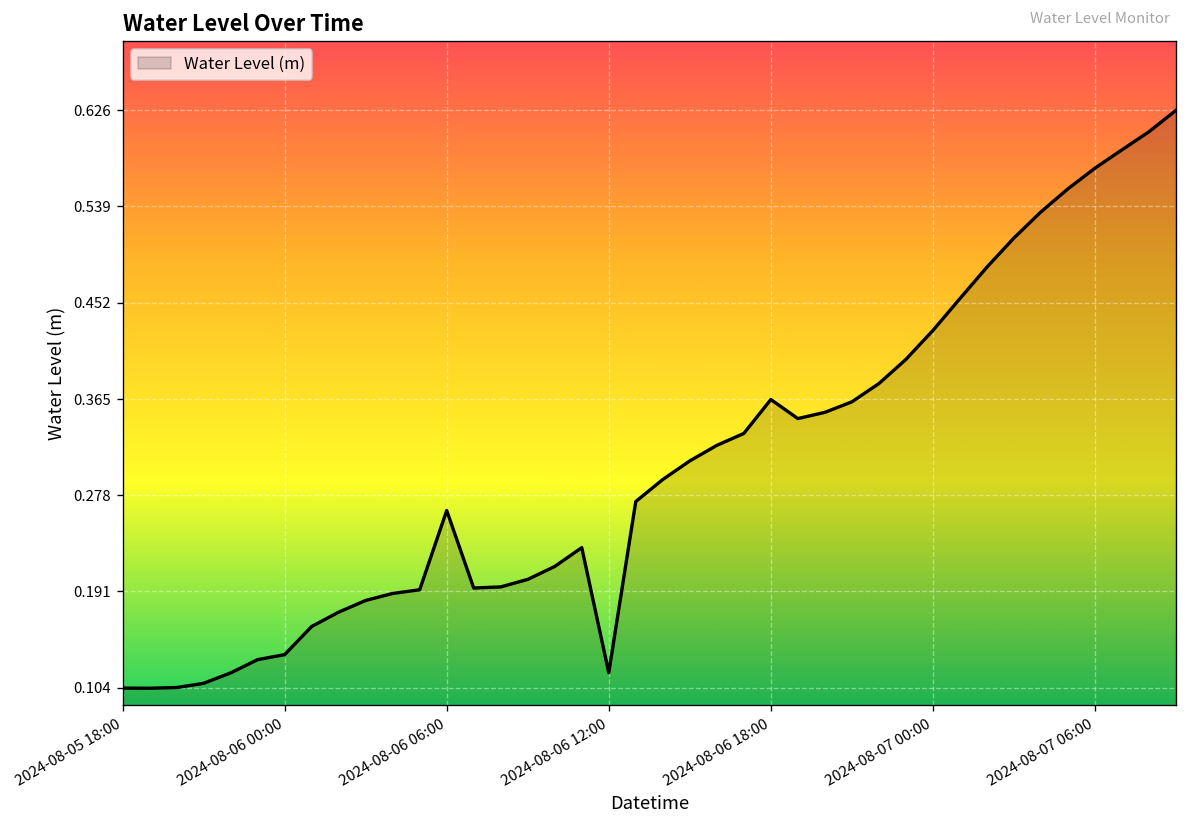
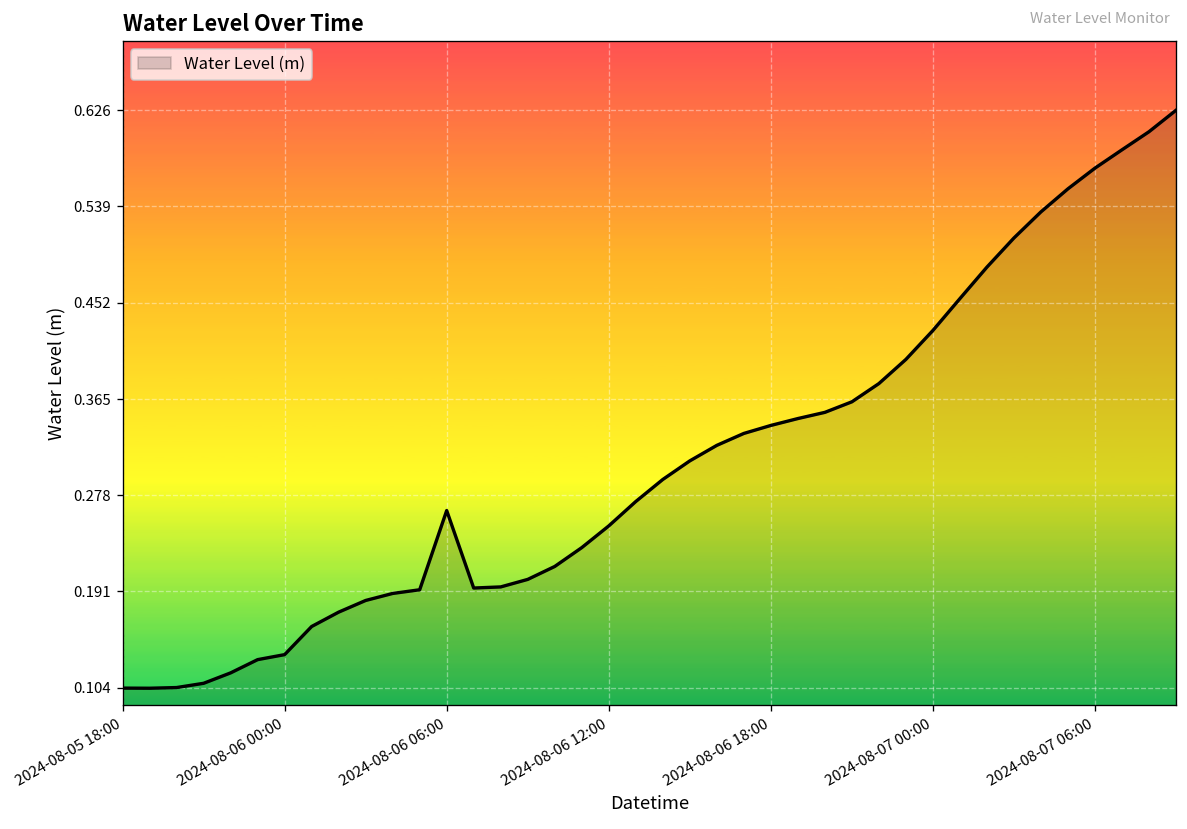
2024-08-06 12:00: 0.12 -> 0.25
2024-08-06 18:00: 0.36 -> 0.34
